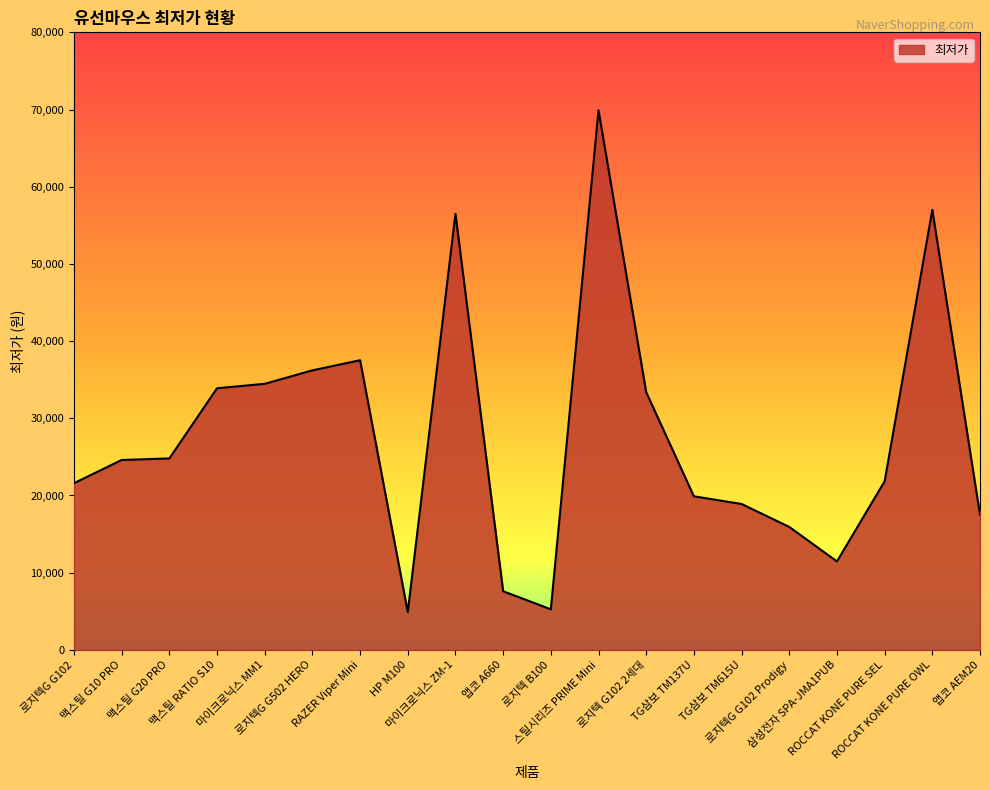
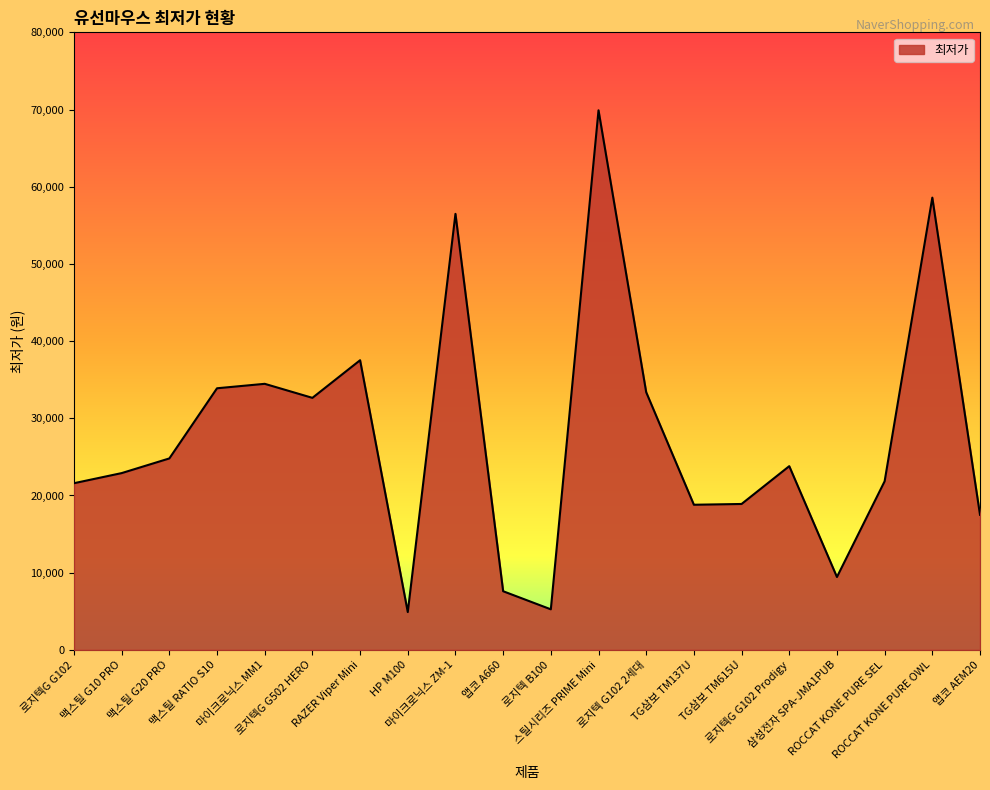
맥스틸 G10 PRO: 25,000 -> 23,000
로지텍G G502 HERO: 36,000 -> 33,000
TG삼보 TM137U: 20,000 -> 19,000
로지텍G G102 Prodigy: 16,000 -> 24,000
삼성전자 SPA-JMA1PUB: 11,000 -> 9,000
ROCCAT KONE PURE OWL: 57,000 -> 59,000
